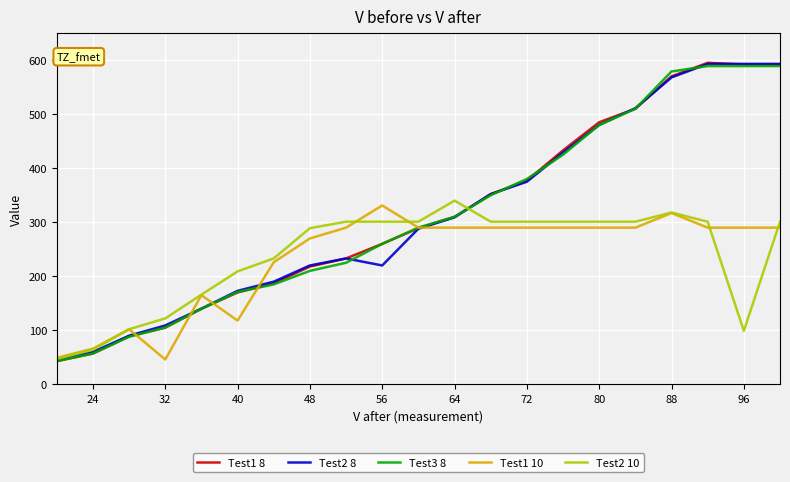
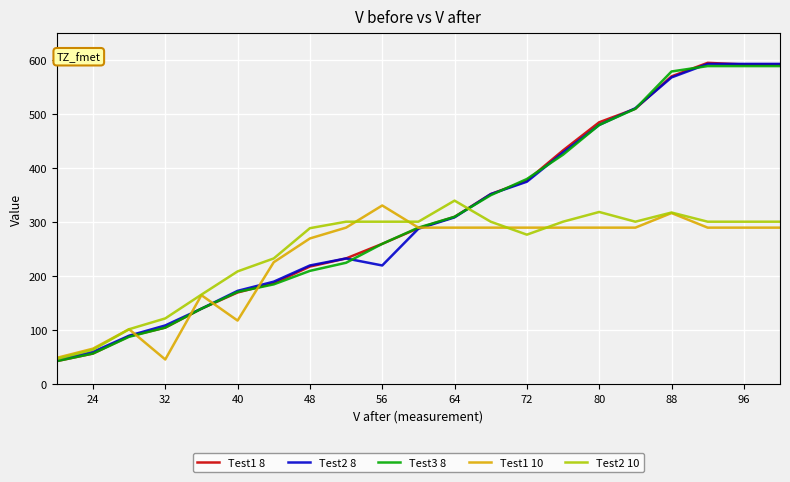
Test2 10, 72: 300 -> 280
Test2 10, 80: 300 -> 320
Test2 10, 96: 100 -> 300
